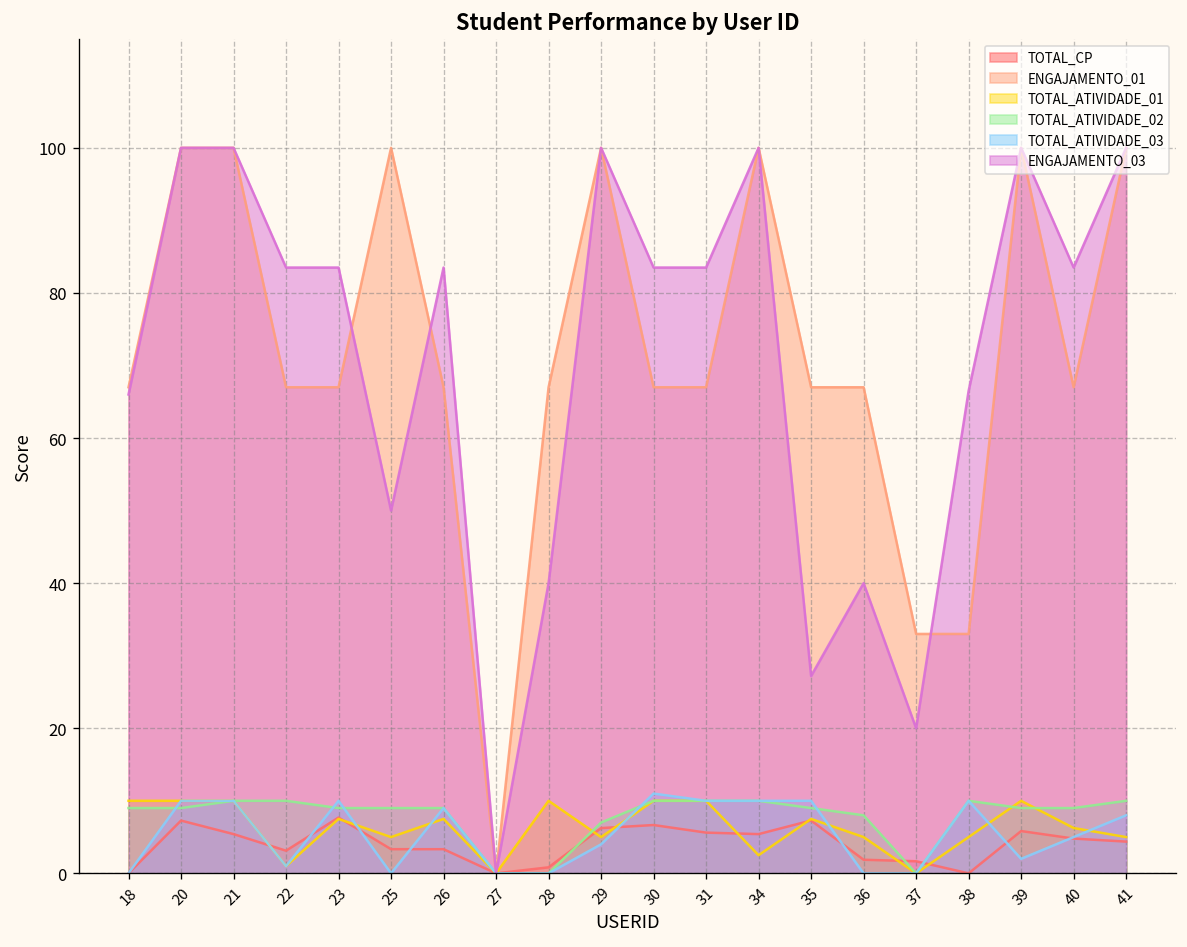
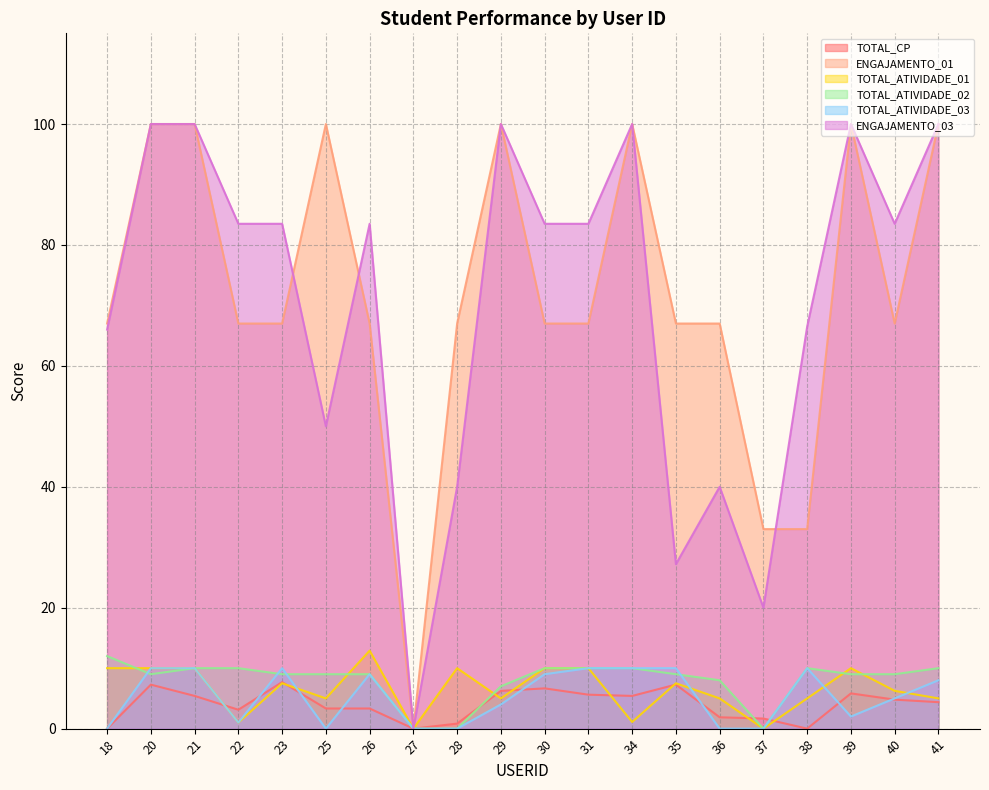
TOTAL_ATIVIDADE_02, 18: 9 -> 12
TOTAL_ATIVIDADE_01, 26: 8 -> 13
TOTAL_ATIVIDADE_03, 30: 11 -> 9
TOTAL_ATIVIDADE_01, 34: 3 -> 1
